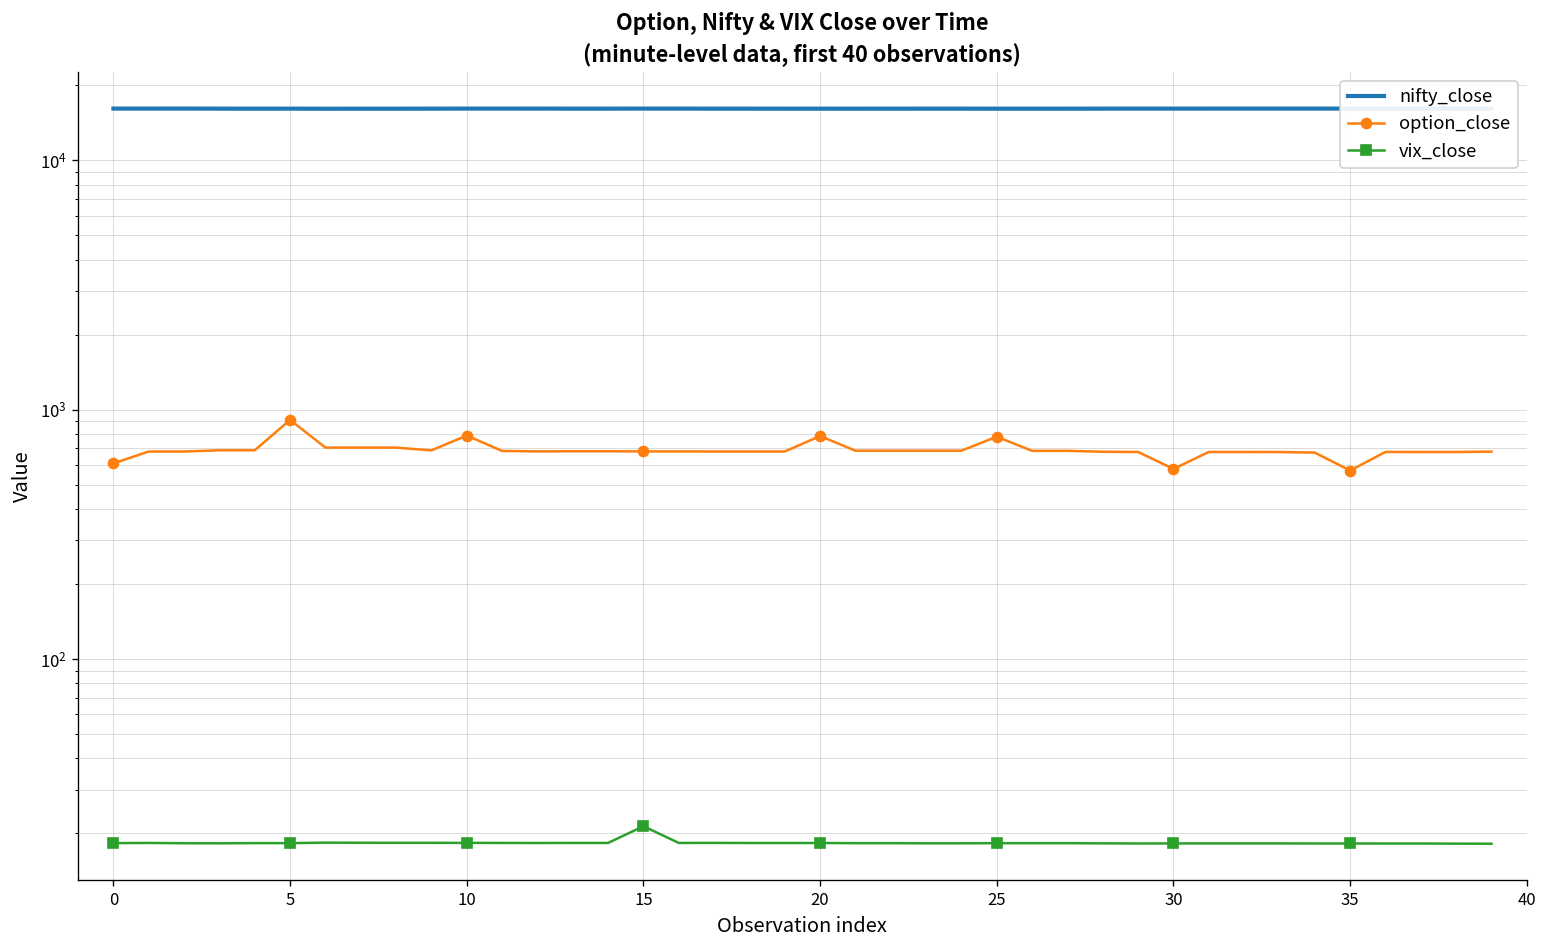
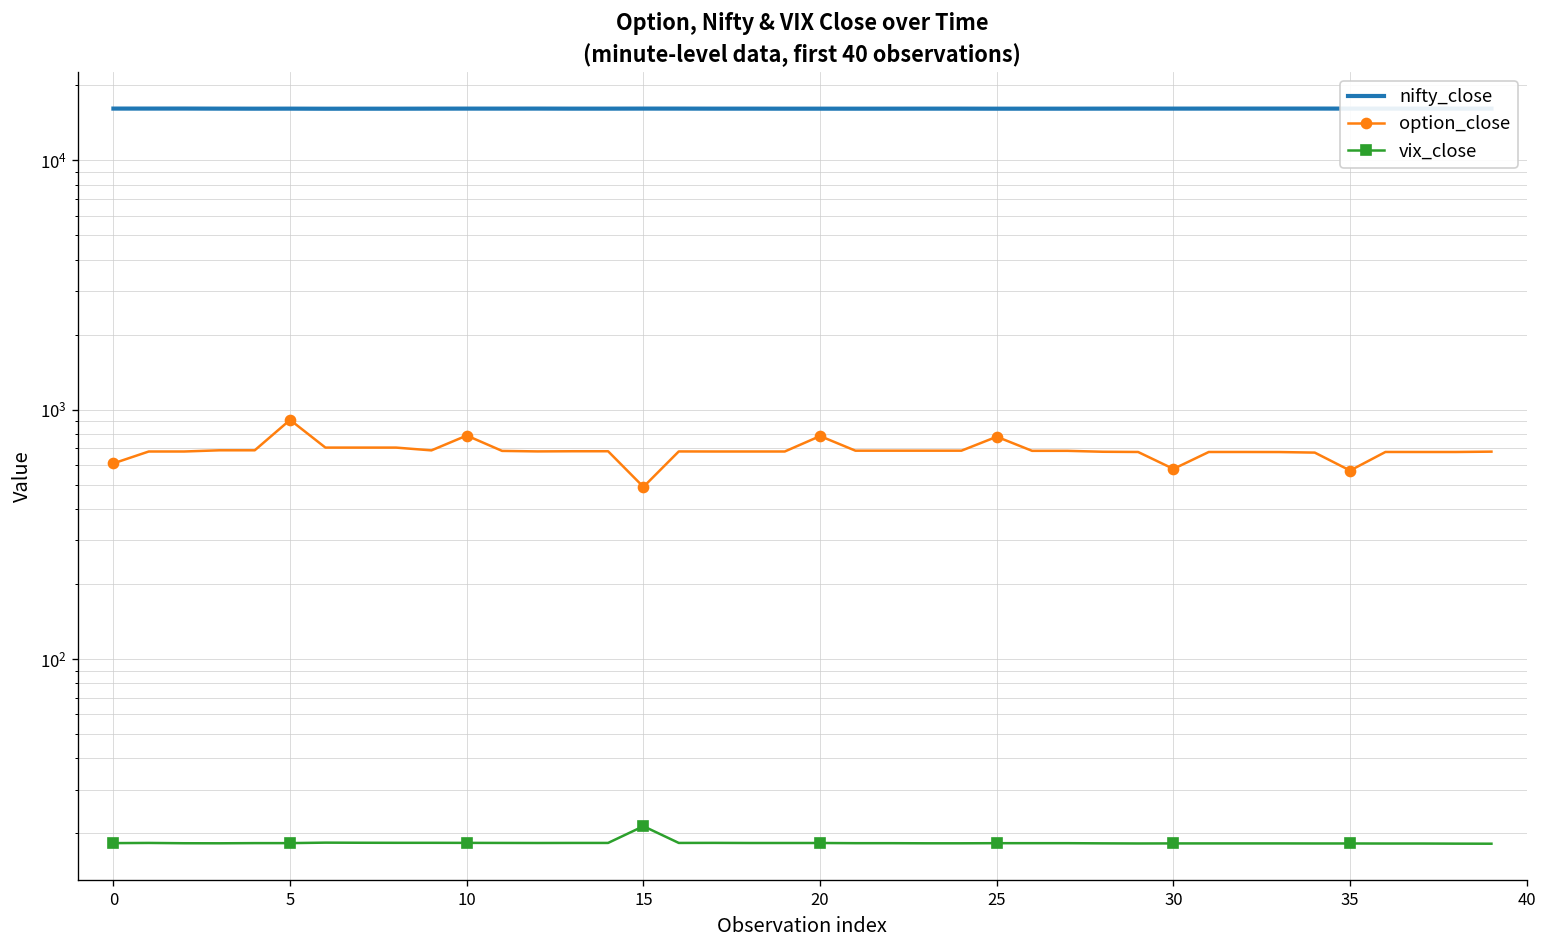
option_close, 15: 680 -> 490
